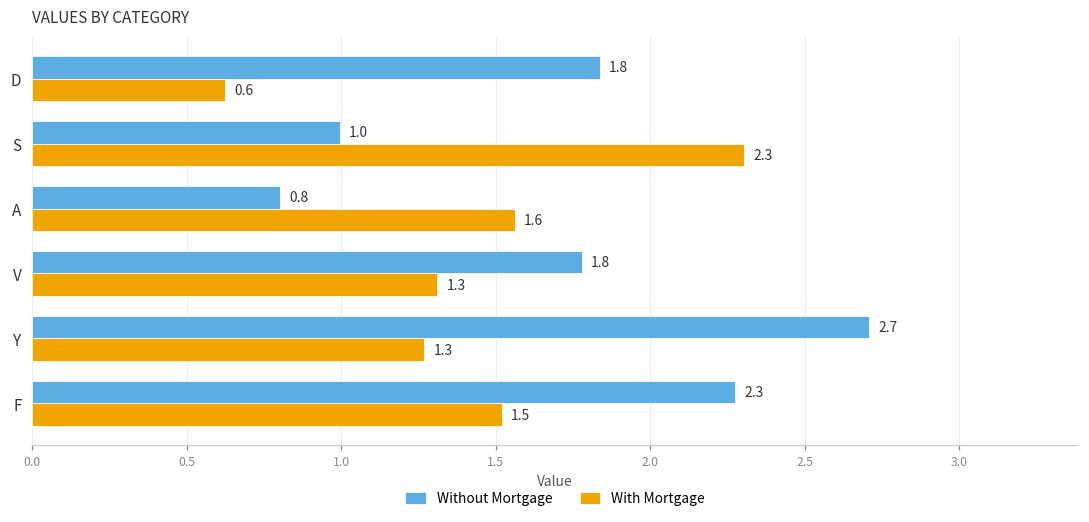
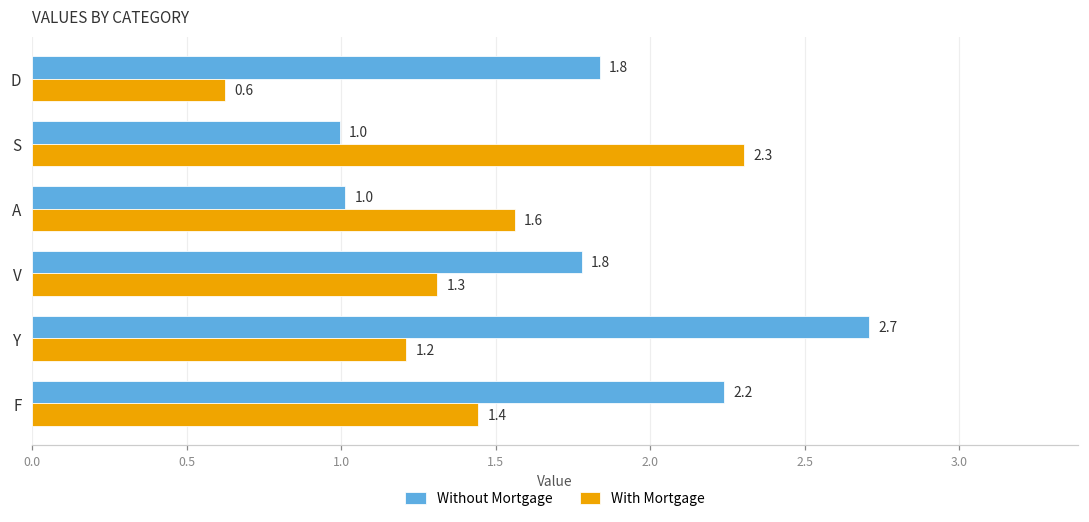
Without Mortgage, A: 0.8 -> 1.0
With Mortgage, Y: 1.3 -> 1.2
Without Mortgage, F: 2.3 -> 2.2
With Mortgage, F: 1.5 -> 1.4
